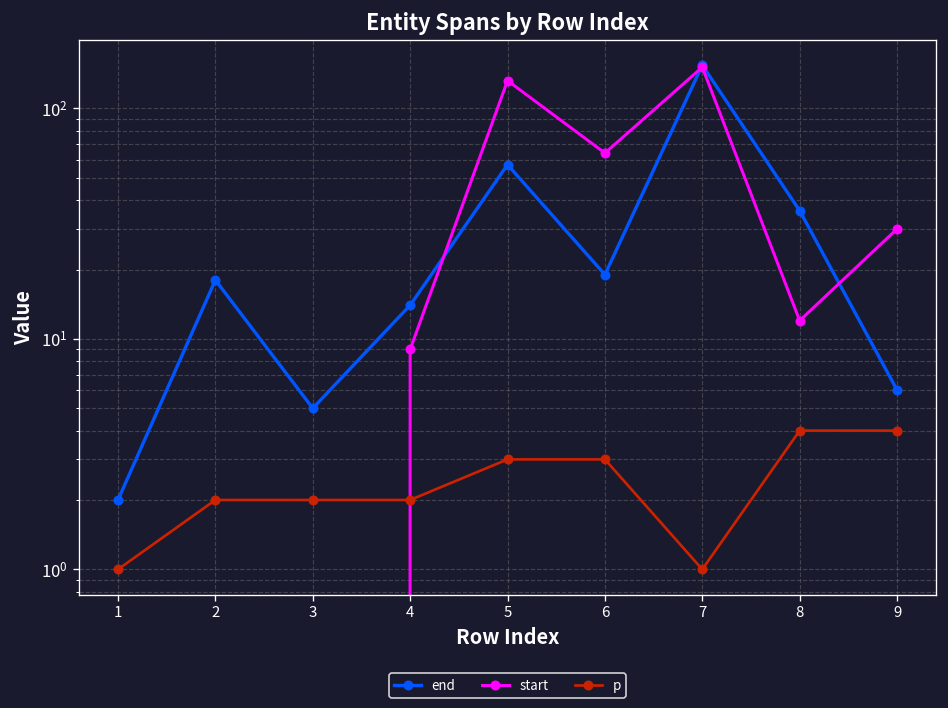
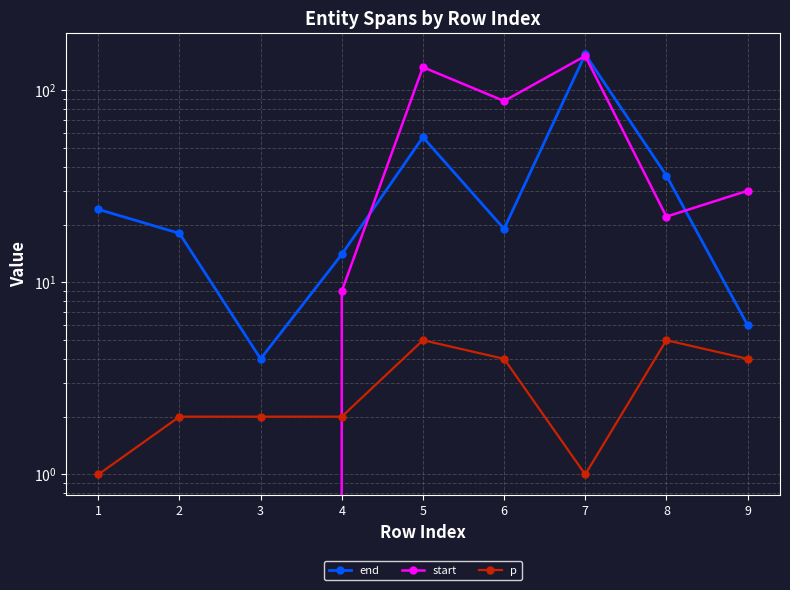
end, 1: 2 -> 24
end, 3: 5 -> 4
p, 5: 3 -> 5
start, 6: 64 -> 90
p, 6: 3 -> 4
start, 8: 12 -> 22
p, 8: 4 -> 5
